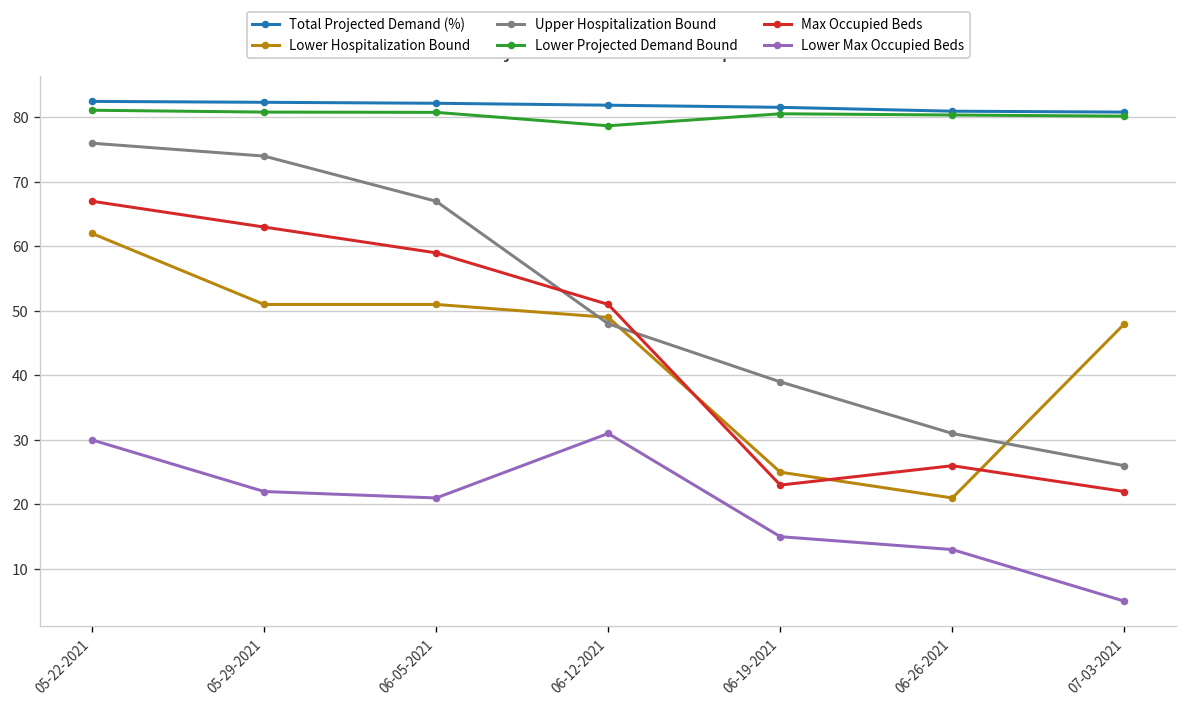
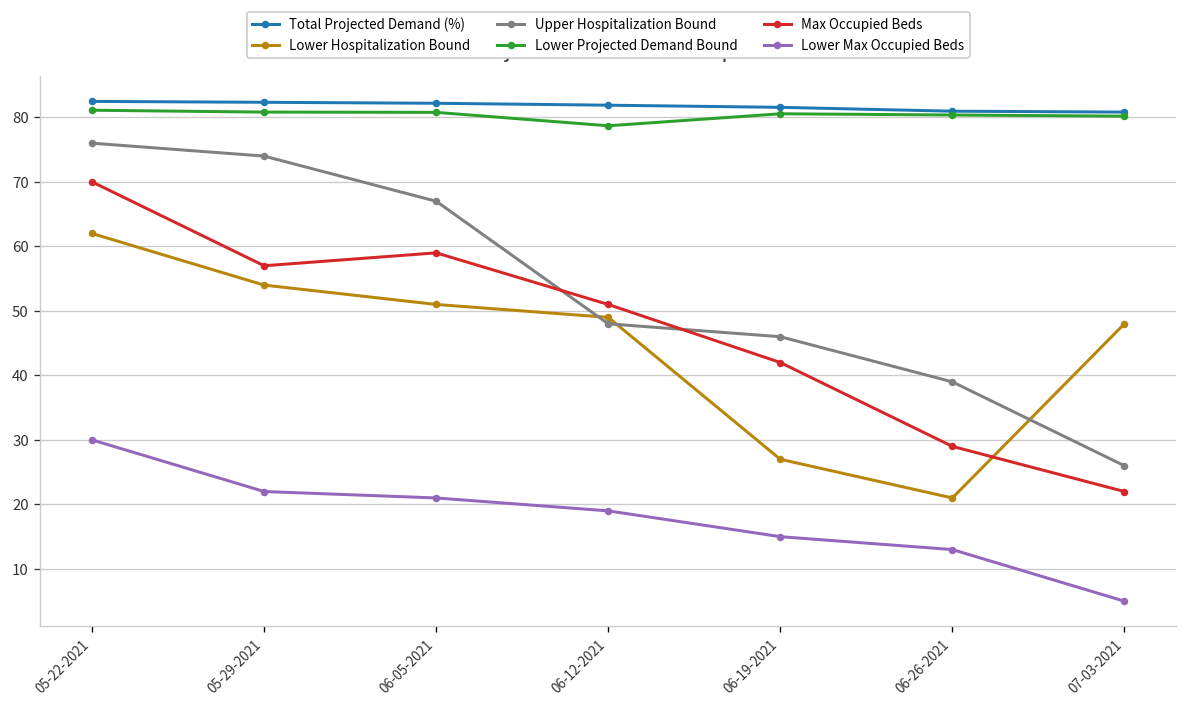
Max Occupied Beds, 05-22-2021: 67 -> 70
Lower Hospitalization Bound, 05-29-2021: 51 -> 54
Max Occupied Beds, 05-29-2021: 63 -> 57
Lower Max Occupied Beds, 06-12-2021: 31 -> 19
Lower Hospitalization Bound, 06-19-2021: 25 -> 27
Upper Hospitalization Bound, 06-19-2021: 39 -> 46
Max Occupied Beds, 06-19-2021: 23 -> 42
Upper Hospitalization Bound, 06-26-2021: 31 -> 39
Max Occupied Beds, 06-26-2021: 26 -> 29
